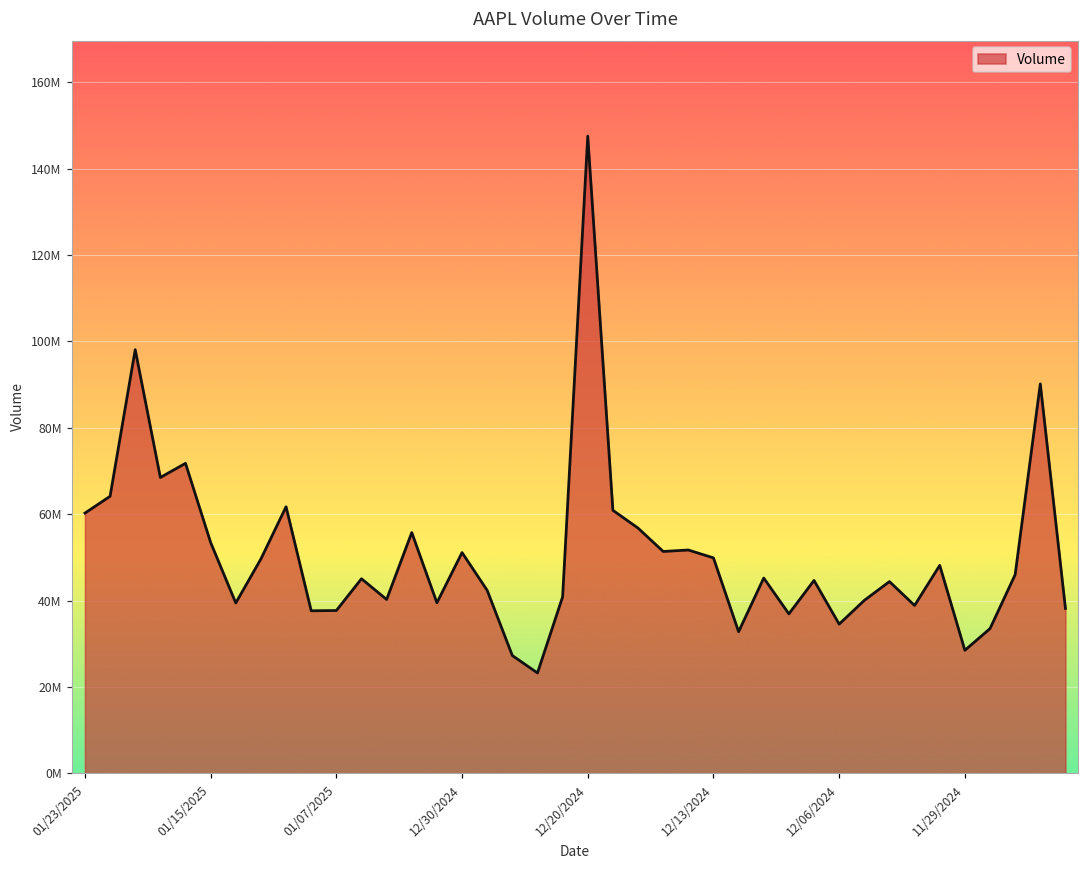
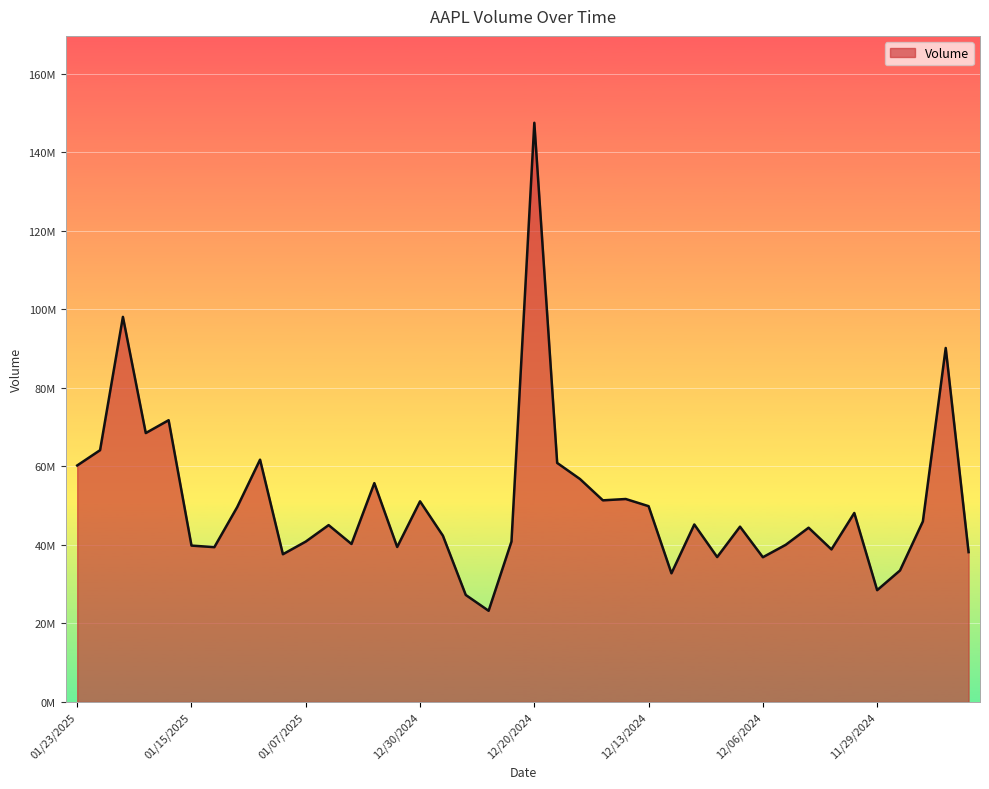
01/15/2025: 53000000 -> 40000000
01/07/2025: 38000000 -> 41000000
12/06/2024: 35000000 -> 37000000
